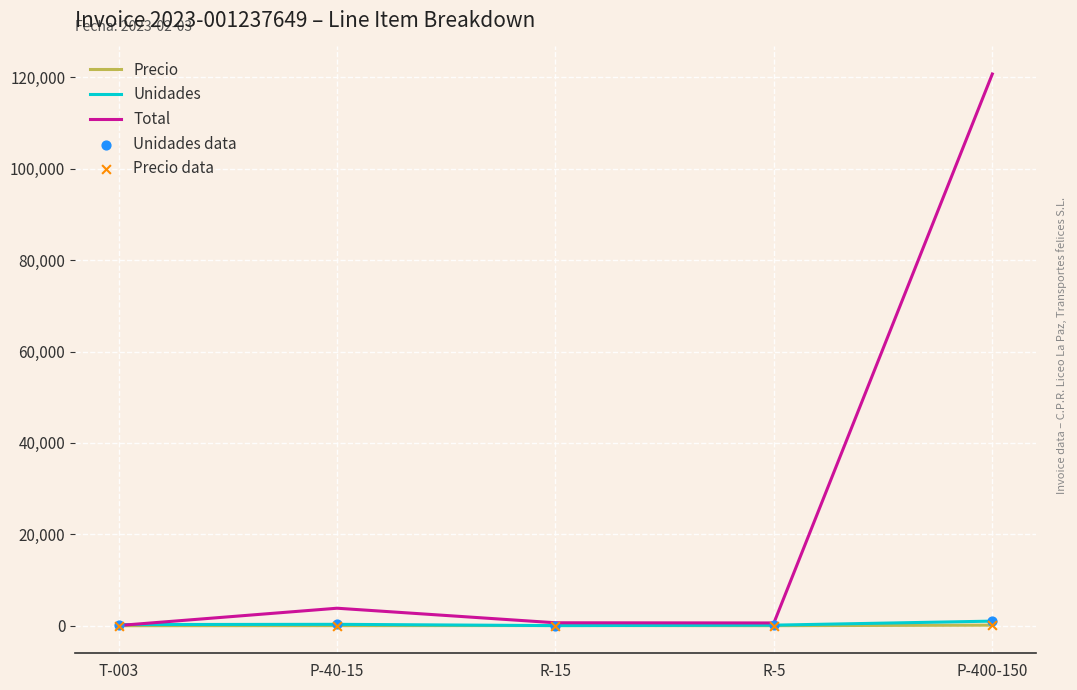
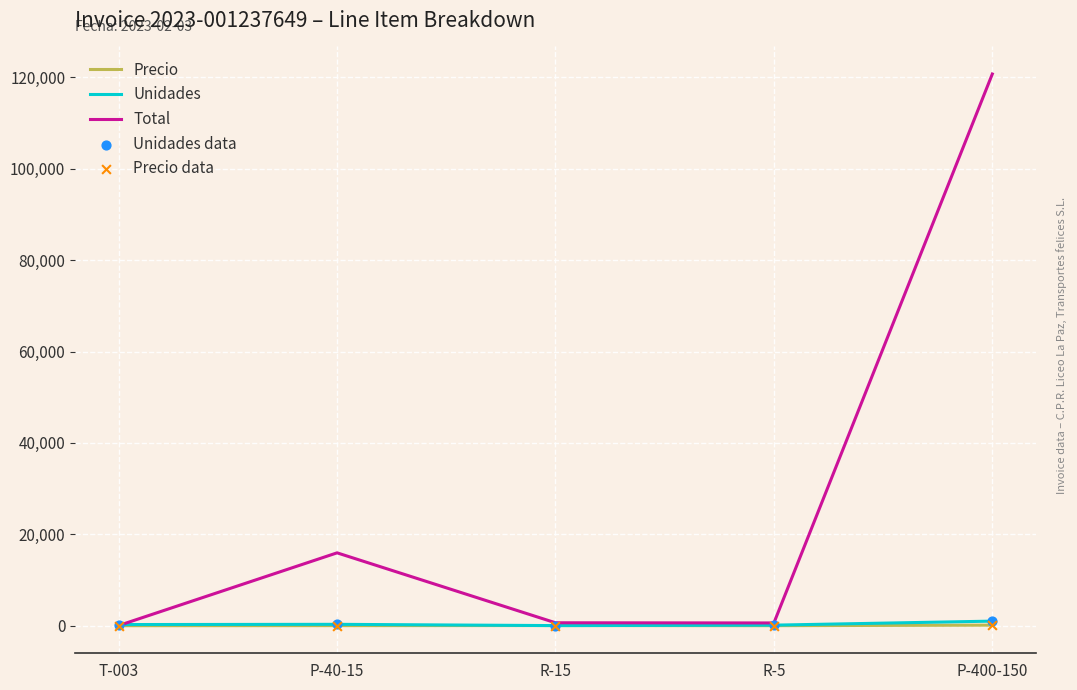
Total, P-40-15: 4,000 -> 16,000
